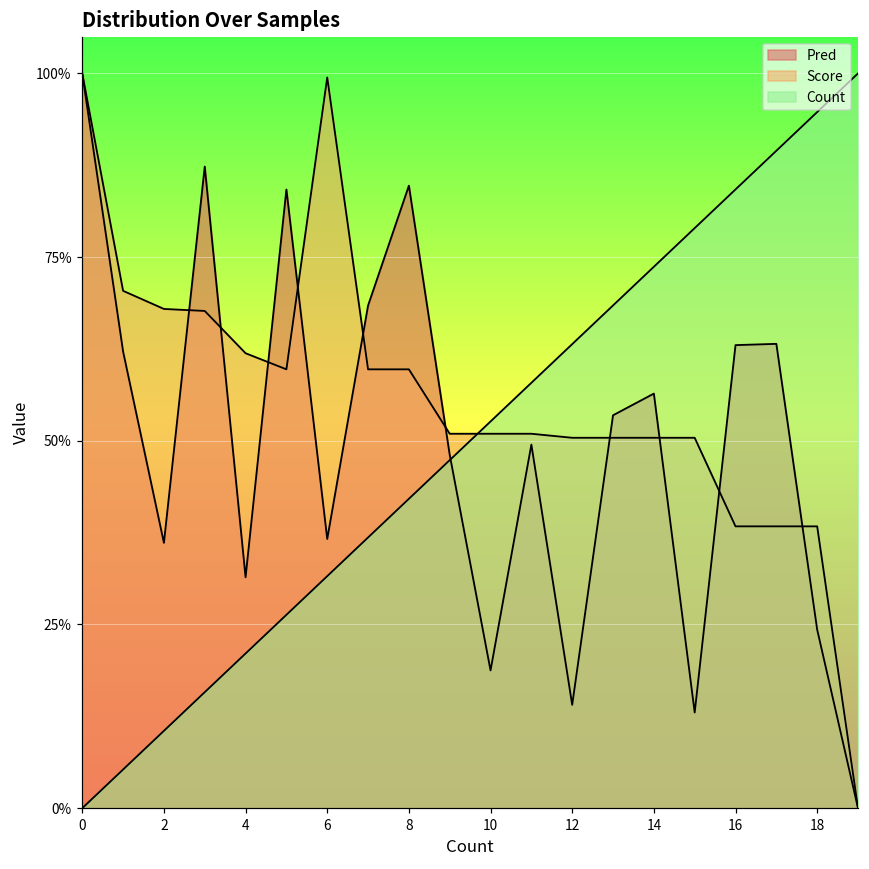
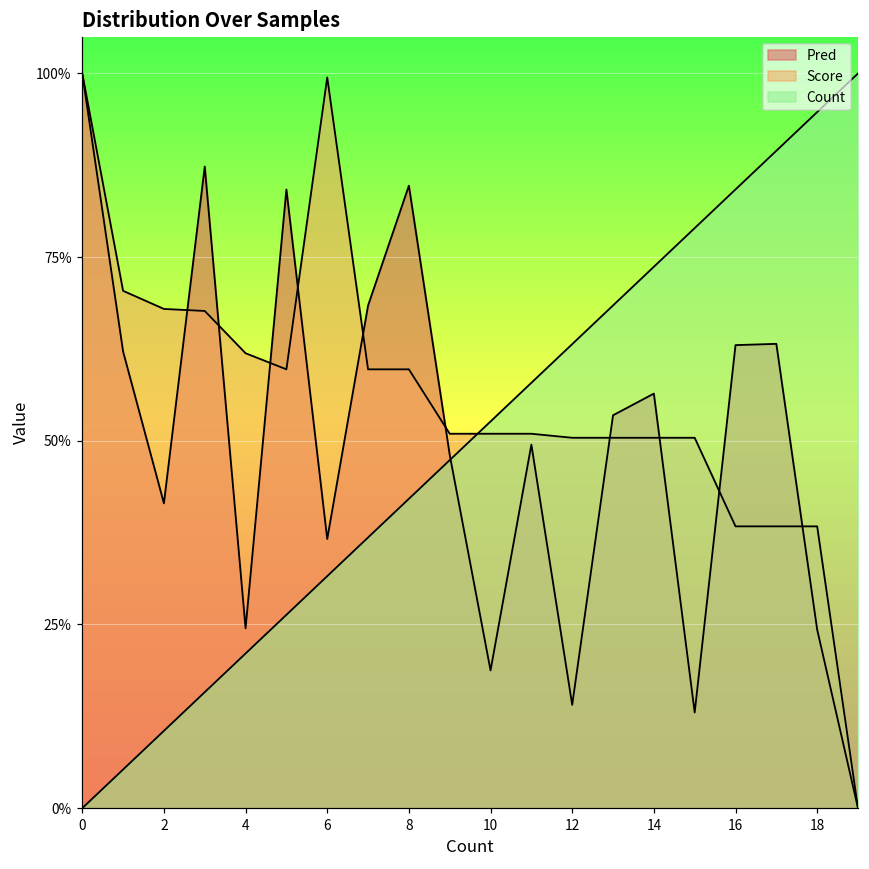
Pred, 2: 36% -> 41%
Pred, 4: 31% -> 24%
